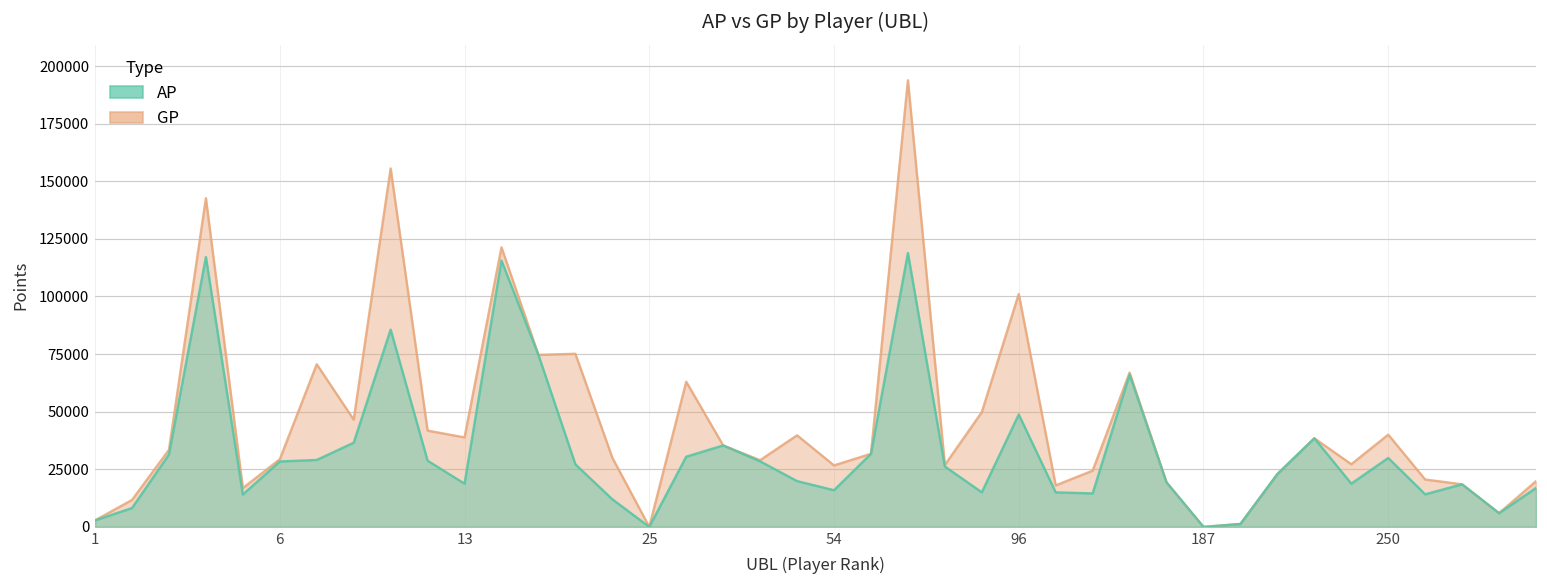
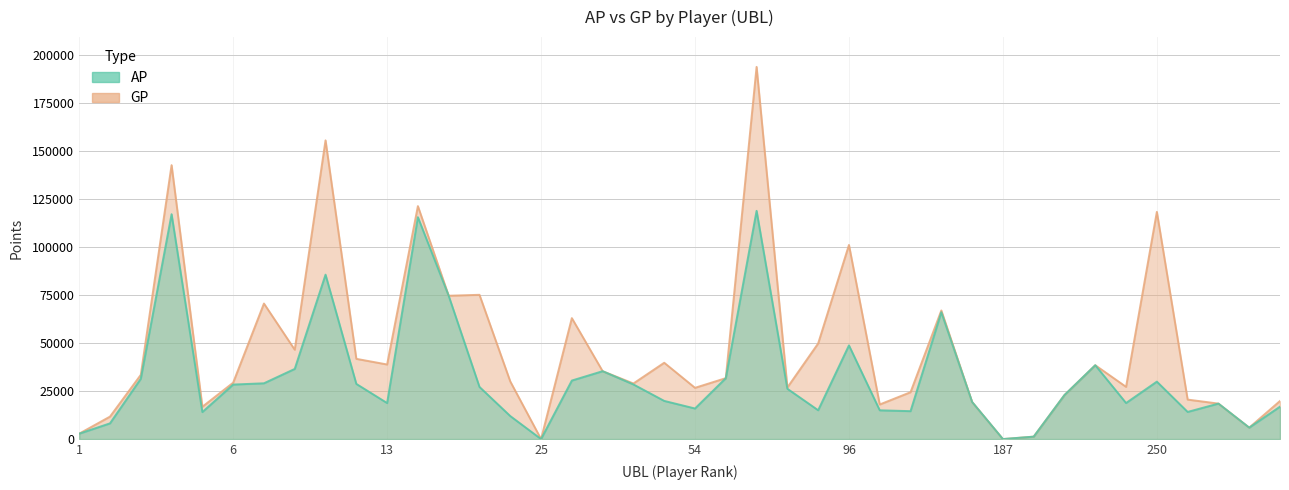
GP, 250: 40000 -> 118000
